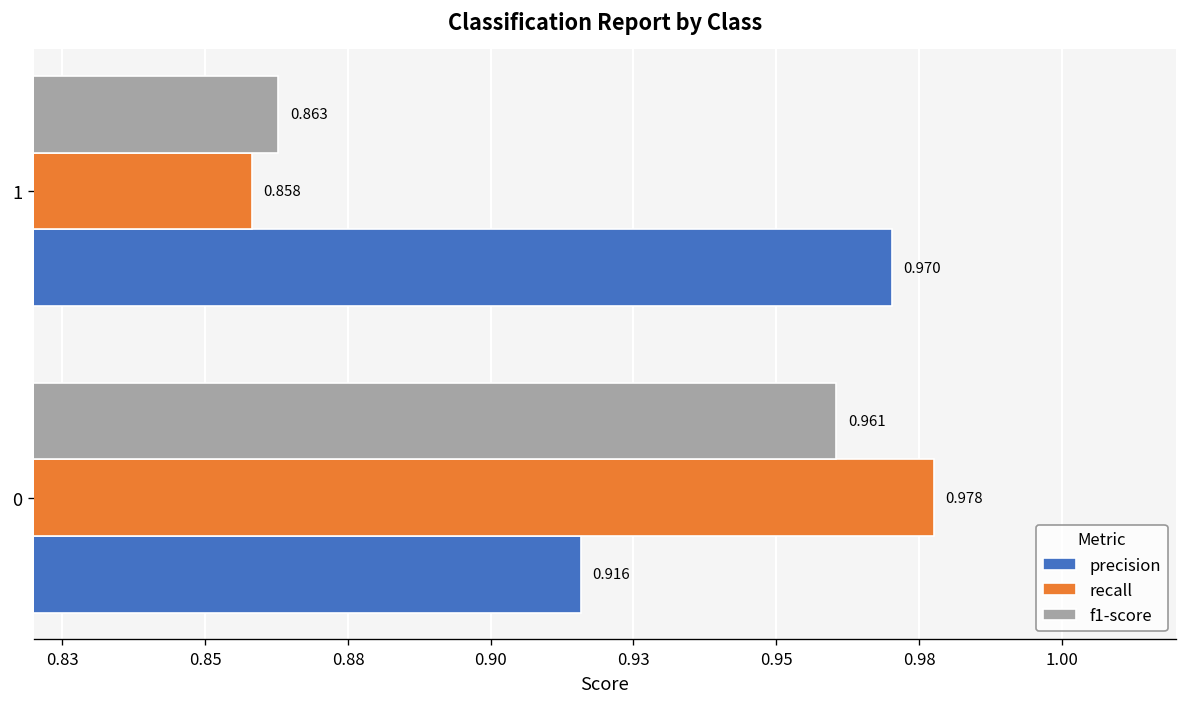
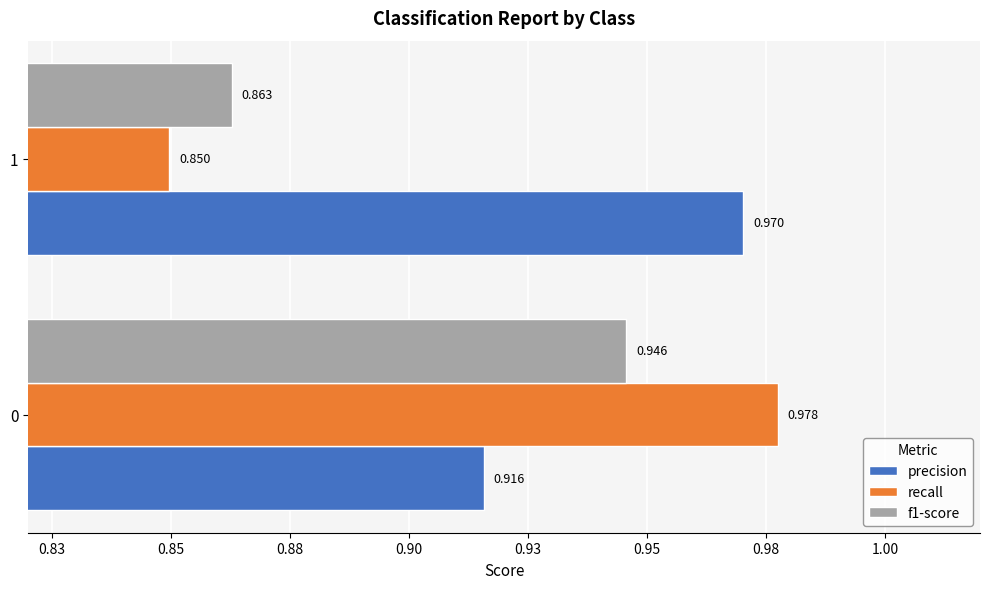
recall, 1: 0.858 -> 0.850
f1-score, 0: 0.961 -> 0.946
